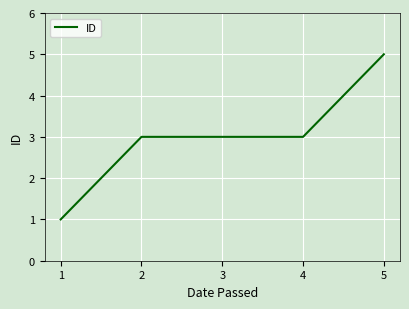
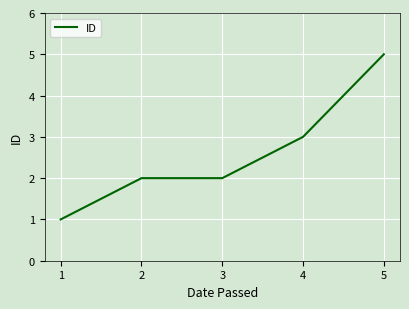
2: 3 -> 2
3: 3 -> 2
